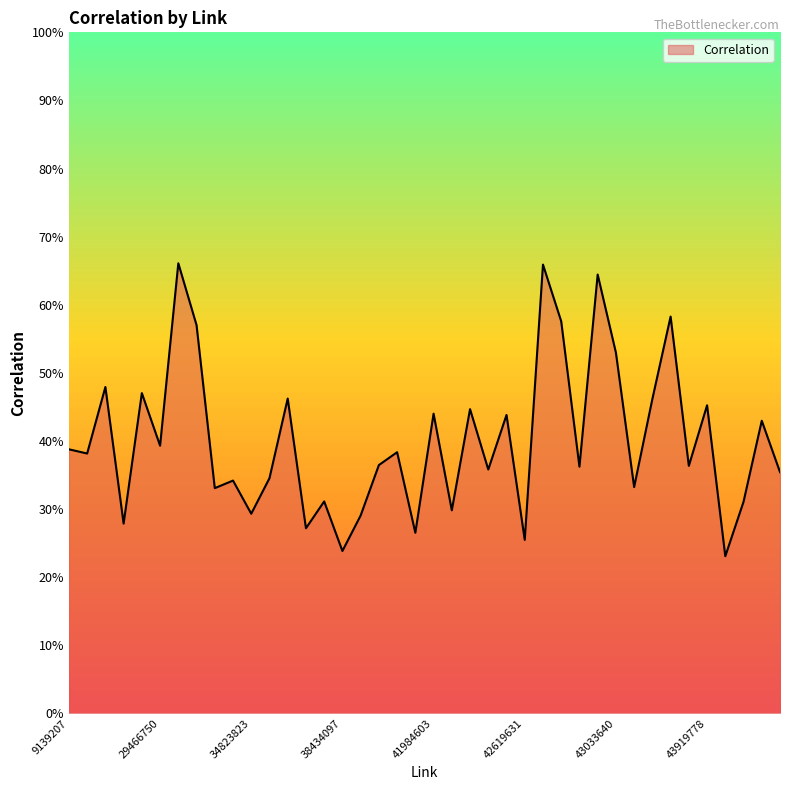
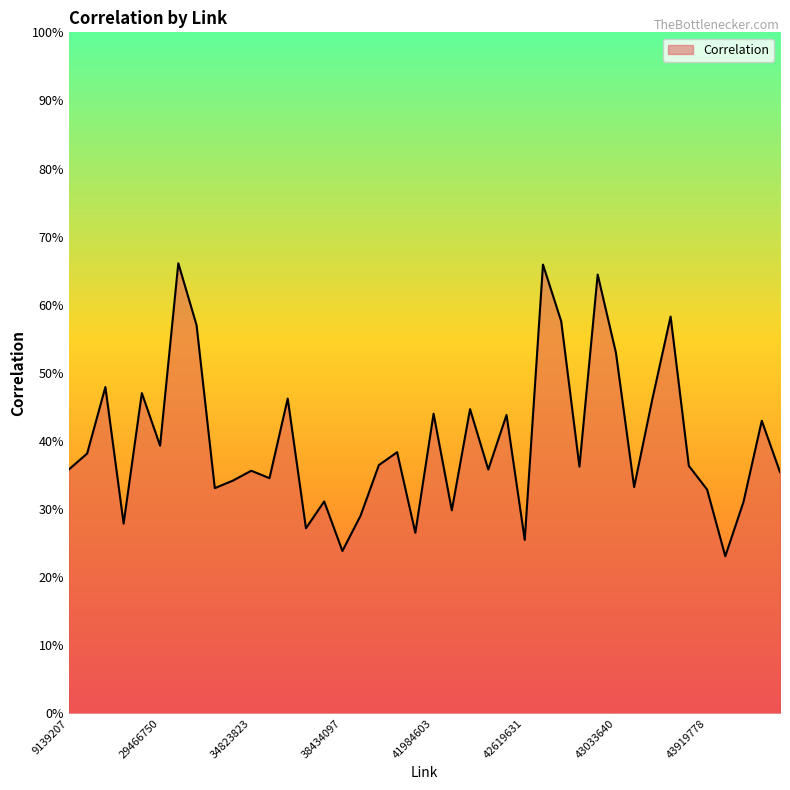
9139207: 39% -> 36%
34823823: 29% -> 36%
43919778: 45% -> 33%
